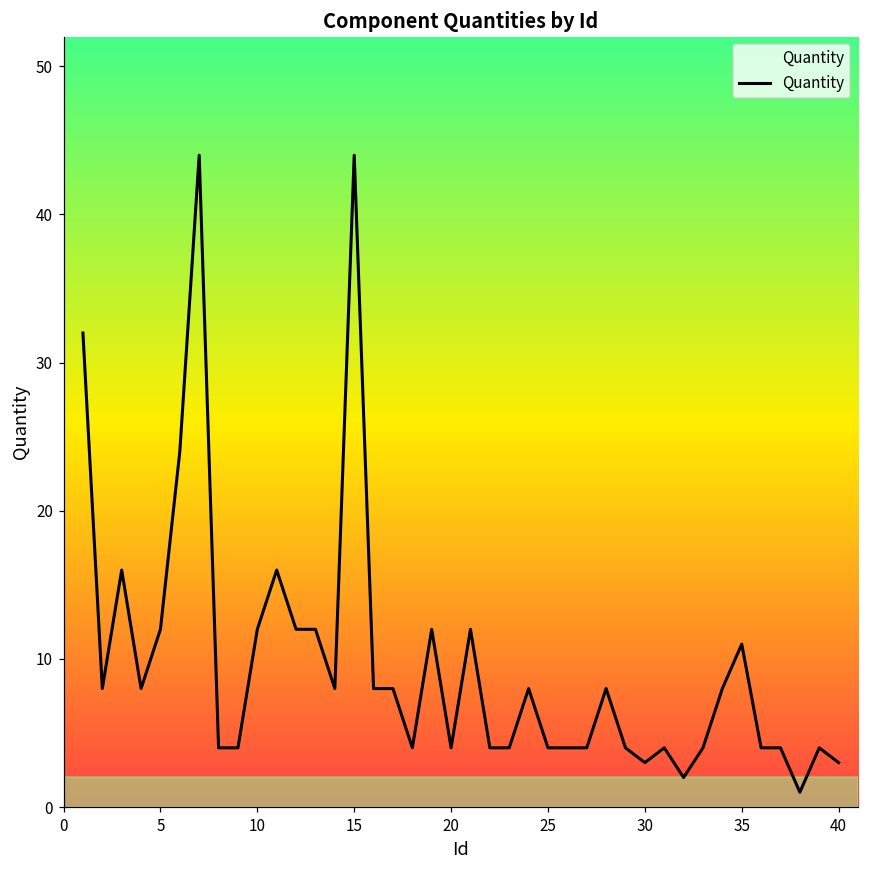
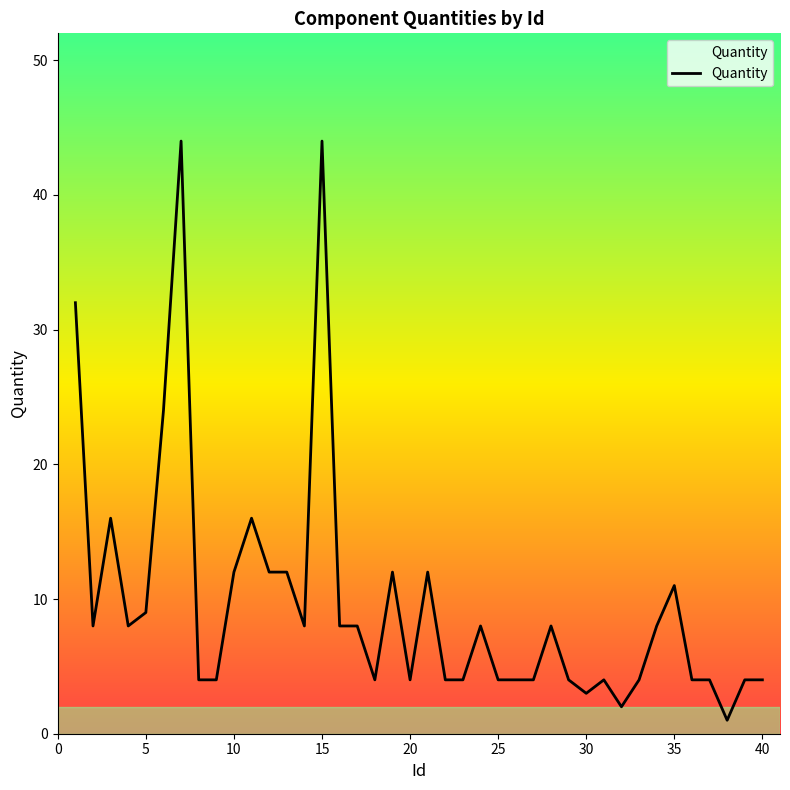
5: 12 -> 9
40: 3 -> 4
